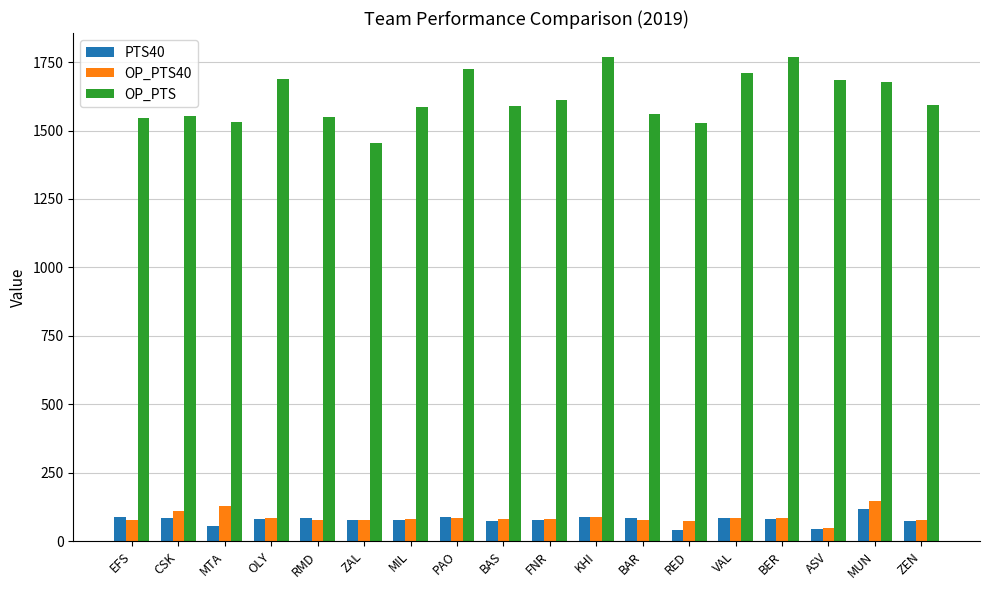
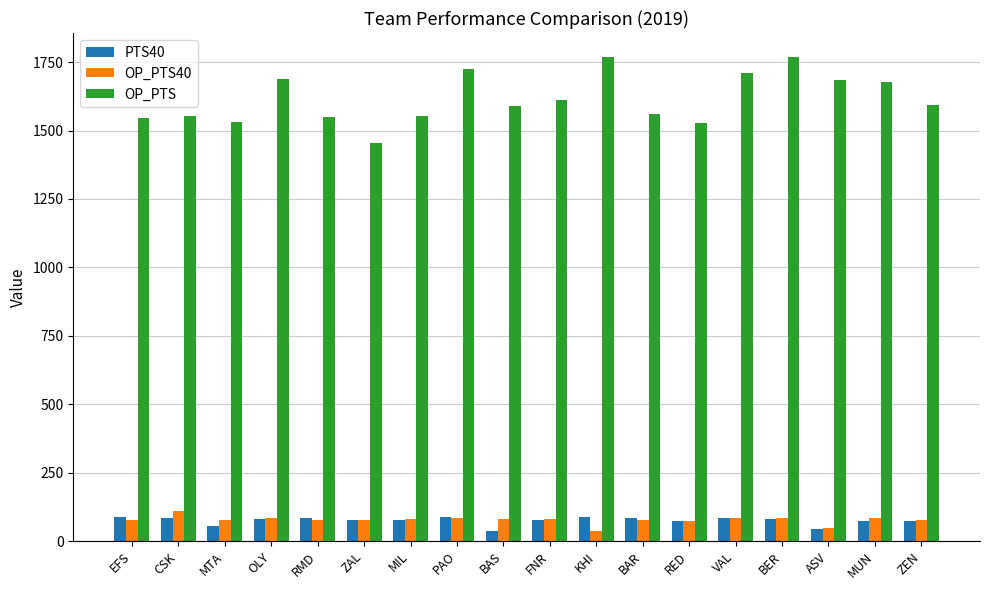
OP_PTS40, MTA: 130 -> 80
OP_PTS, MIL: 1590 -> 1550
PTS40, BAS: 70 -> 40
OP_PTS40, KHI: 90 -> 40
PTS40, RED: 40 -> 70
PTS40, MUN: 120 -> 70
OP_PTS40, MUN: 150 -> 80
